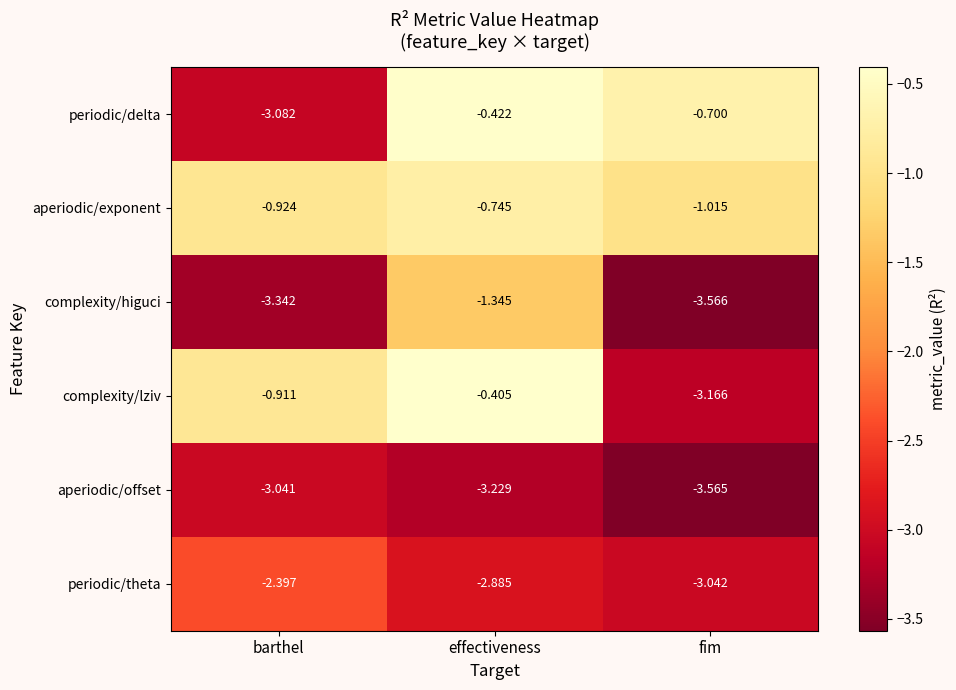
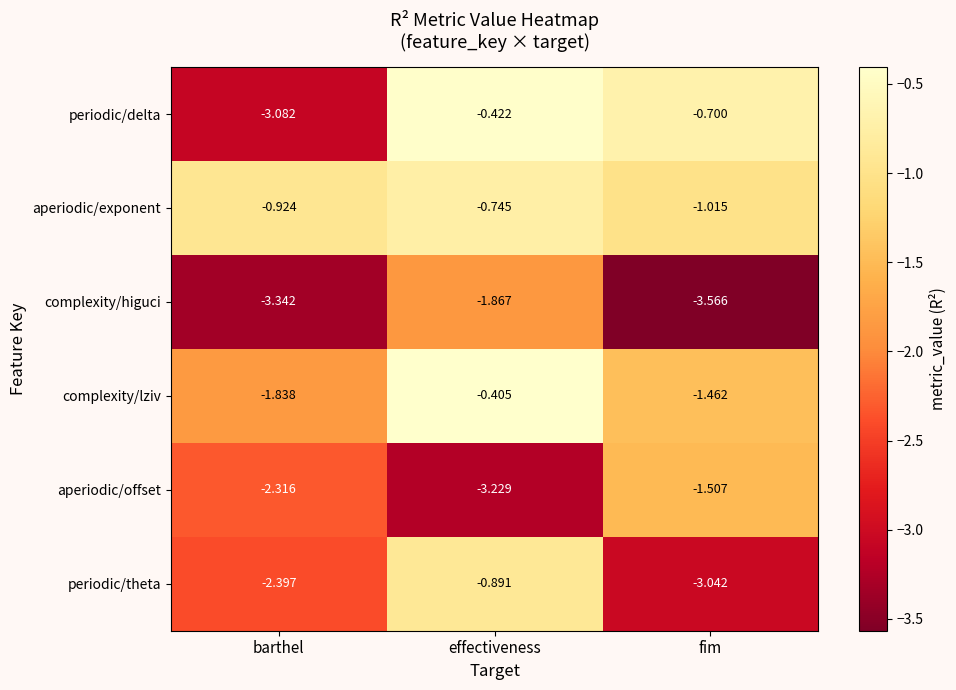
complexity/higuci, effectiveness: -1.345 -> -1.867
complexity/lziv, barthel: -0.911 -> -1.838
complexity/lziv, fim: -3.166 -> -1.462
aperiodic/offset, barthel: -3.041 -> -2.316
aperiodic/offset, fim: -3.565 -> -1.507
periodic/theta, effectiveness: -2.885 -> -0.891
